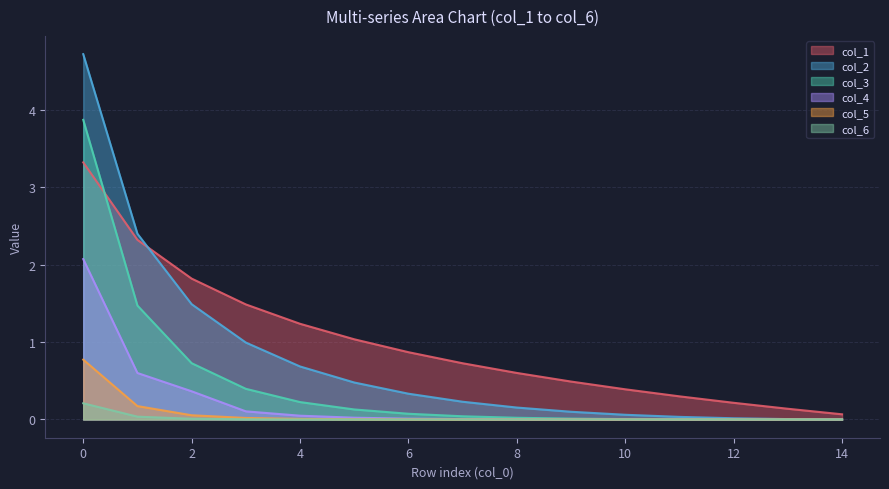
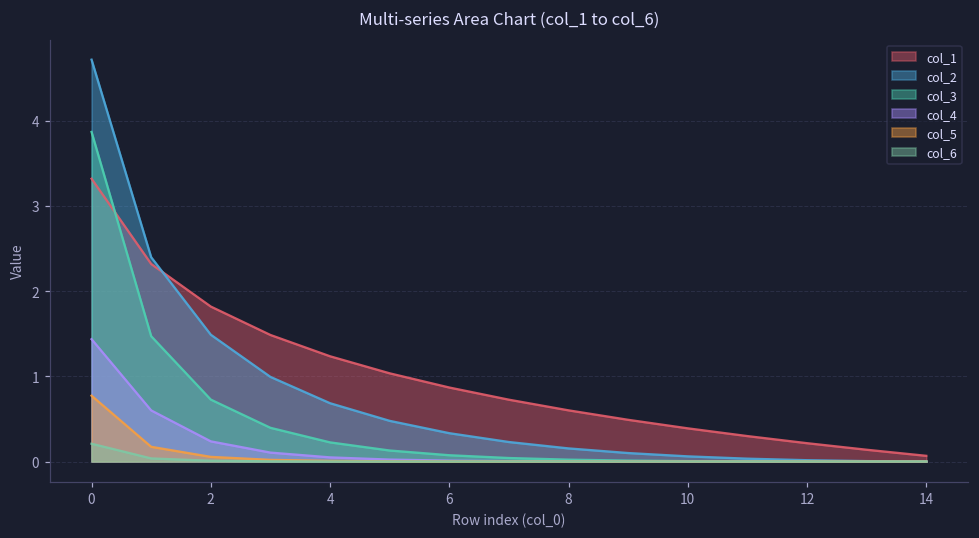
col_4, 0: 2.1 -> 1.4
col_4, 2: 0.4 -> 0.2
